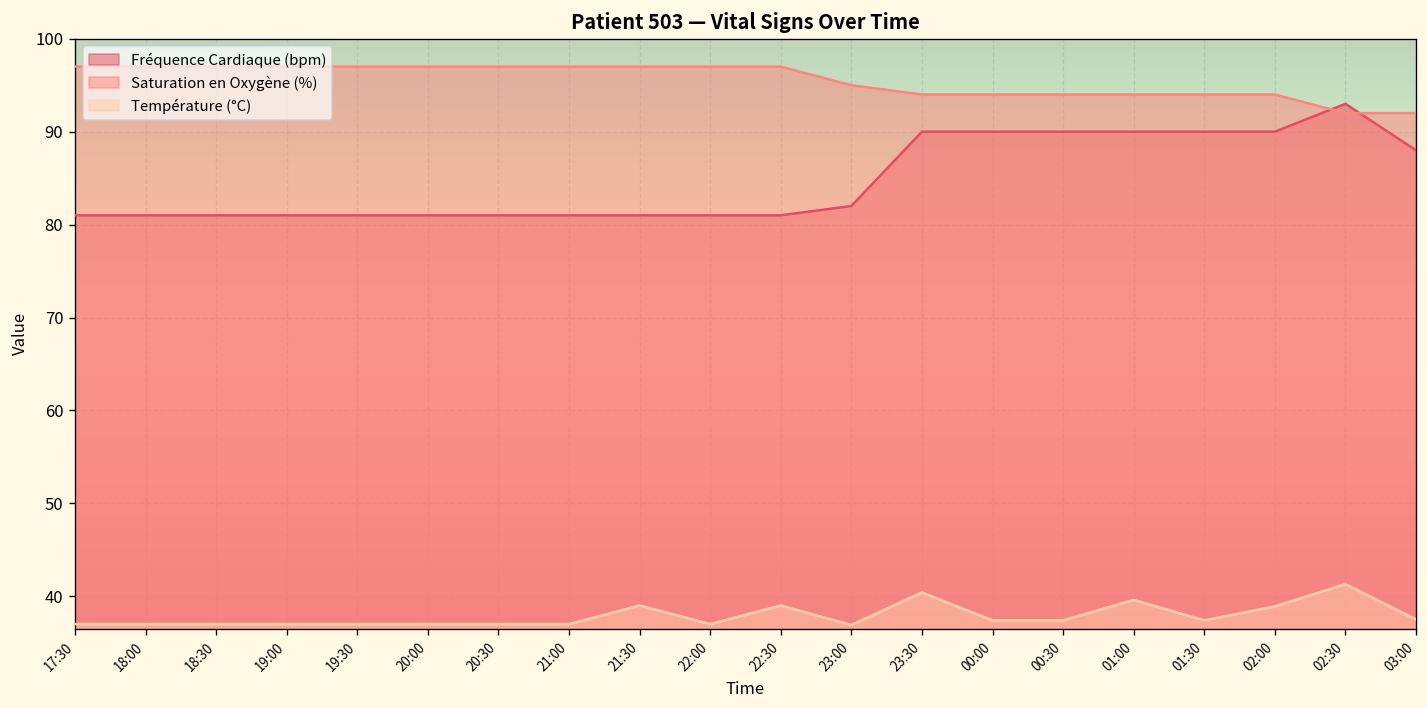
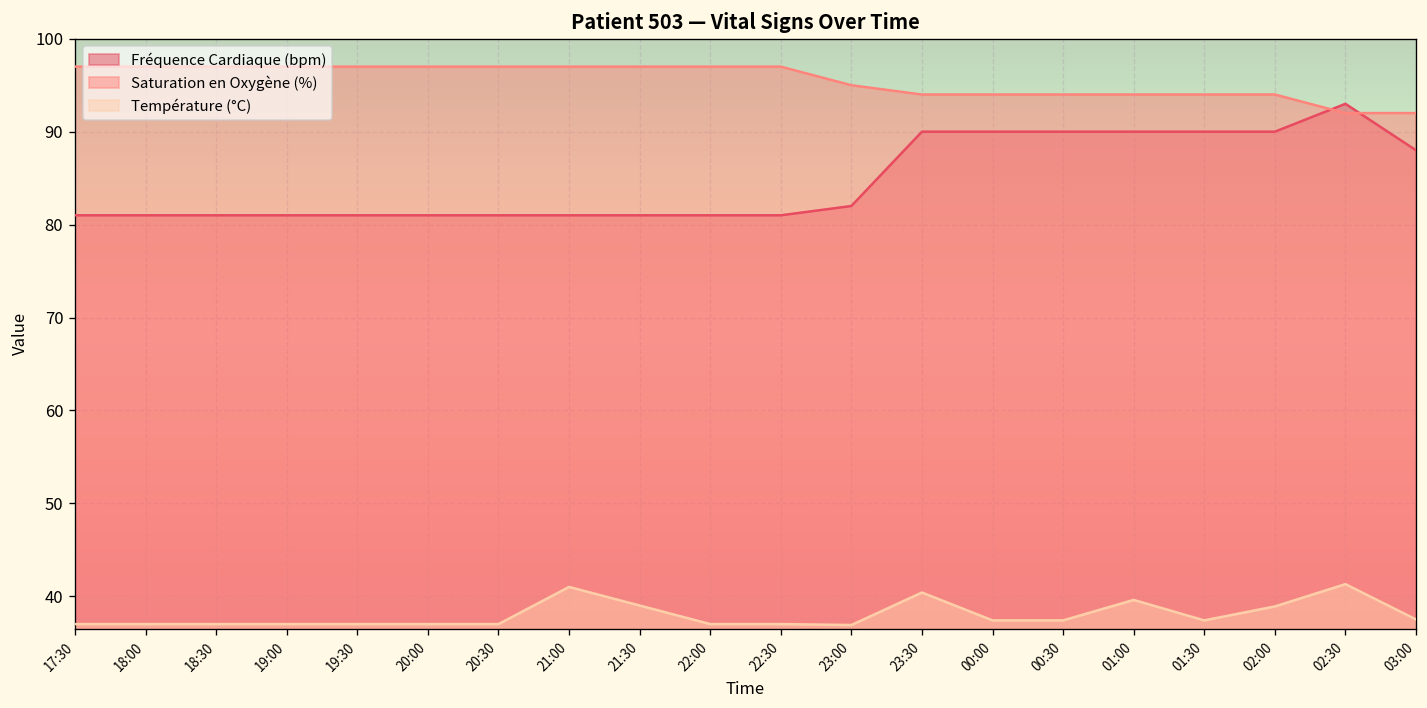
Température (°C), 21:00: 37 -> 41
Température (°C), 22:30: 39 -> 37
